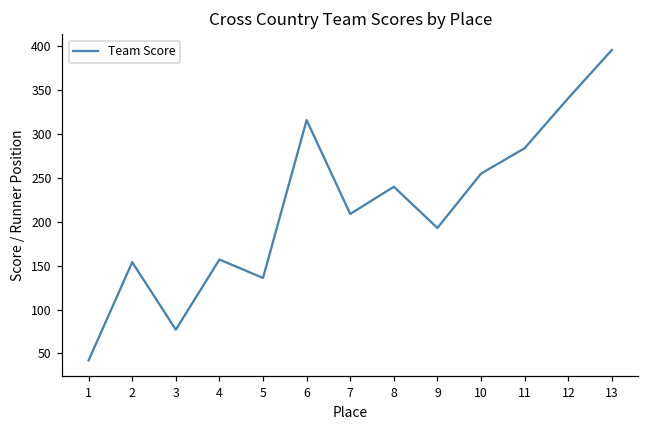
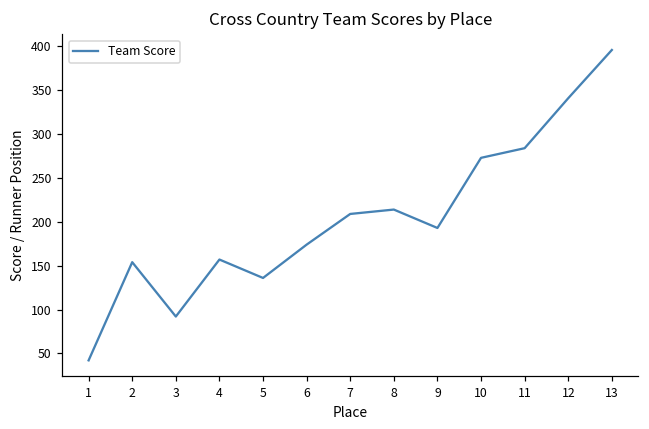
3: 80 -> 90
6: 320 -> 170
8: 240 -> 210
10: 260 -> 270
